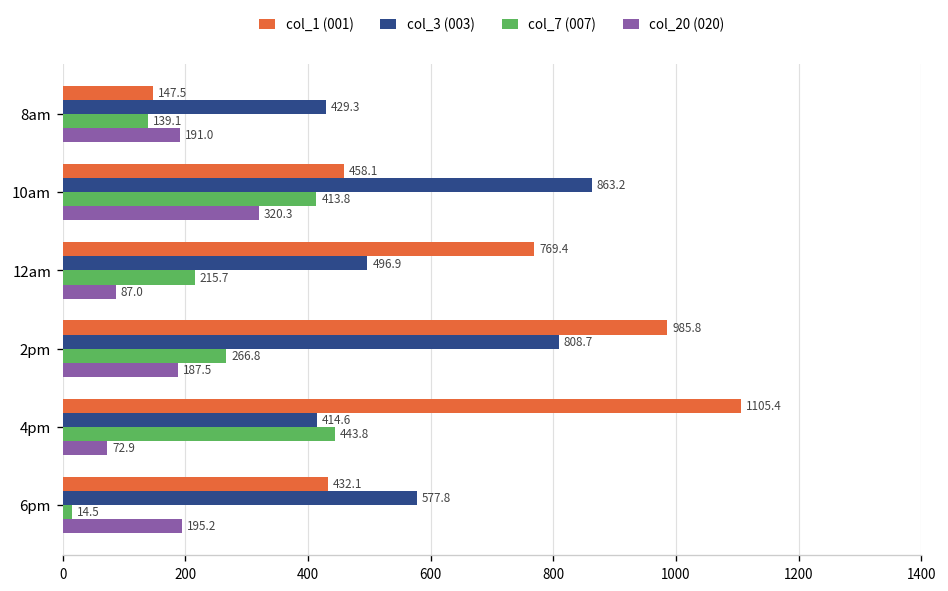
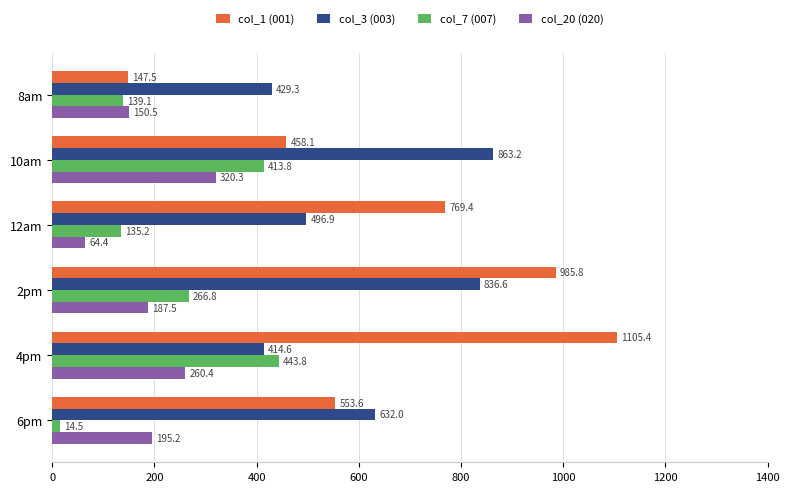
col_20 (020), 8am: 191.0 -> 150.5
col_7 (007), 12am: 215.7 -> 135.2
col_20 (020), 12am: 87.0 -> 64.4
col_3 (003), 2pm: 808.7 -> 836.6
col_20 (020), 4pm: 72.9 -> 260.4
col_1 (001), 6pm: 432.1 -> 553.6
col_3 (003), 6pm: 577.8 -> 632.0
